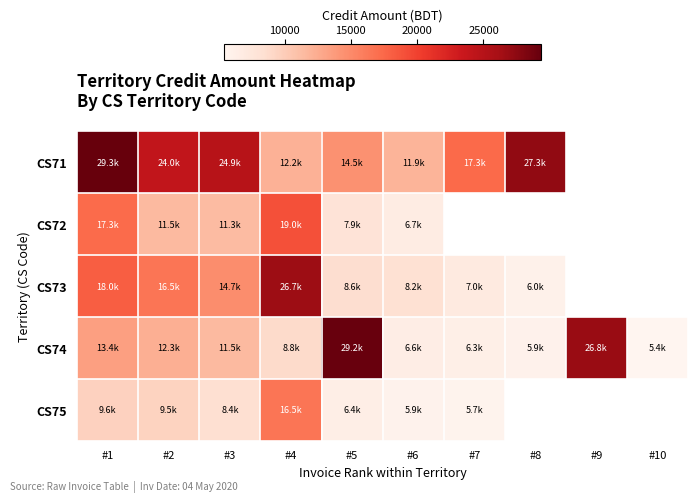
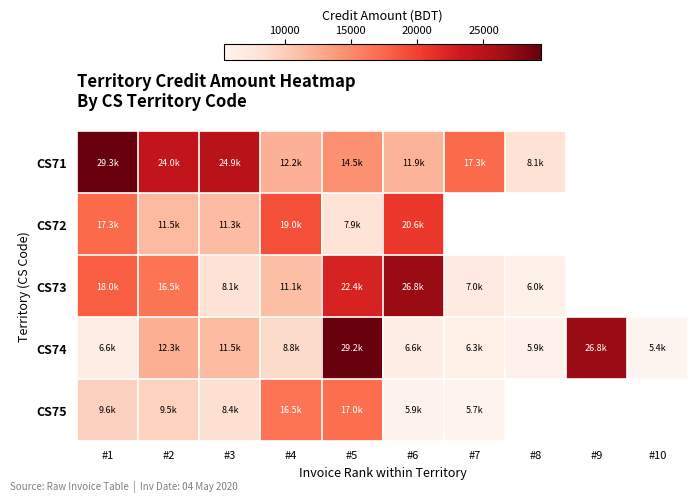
CS71, #8: 27.3k -> 8.1k
CS72, #6: 6.7k -> 20.6k
CS73, #3: 14.7k -> 8.1k
CS73, #4: 26.7k -> 11.1k
CS73, #5: 8.6k -> 22.4k
CS73, #6: 8.2k -> 26.8k
CS74, #1: 13.4k -> 6.6k
CS75, #5: 6.4k -> 17.0k
